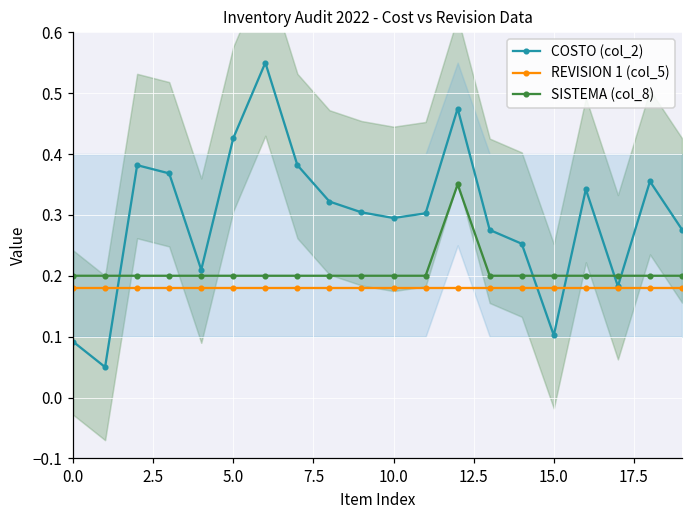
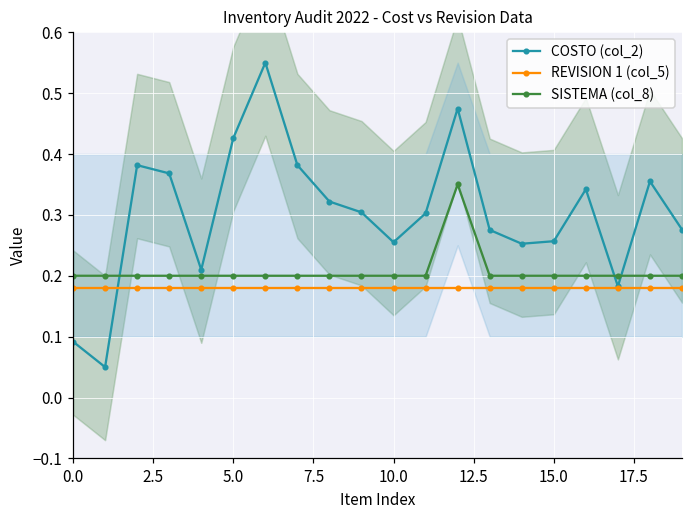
COSTO (col_2), 10.0: 0.29 -> 0.26
COSTO (col_2), 15.0: 0.10 -> 0.26
